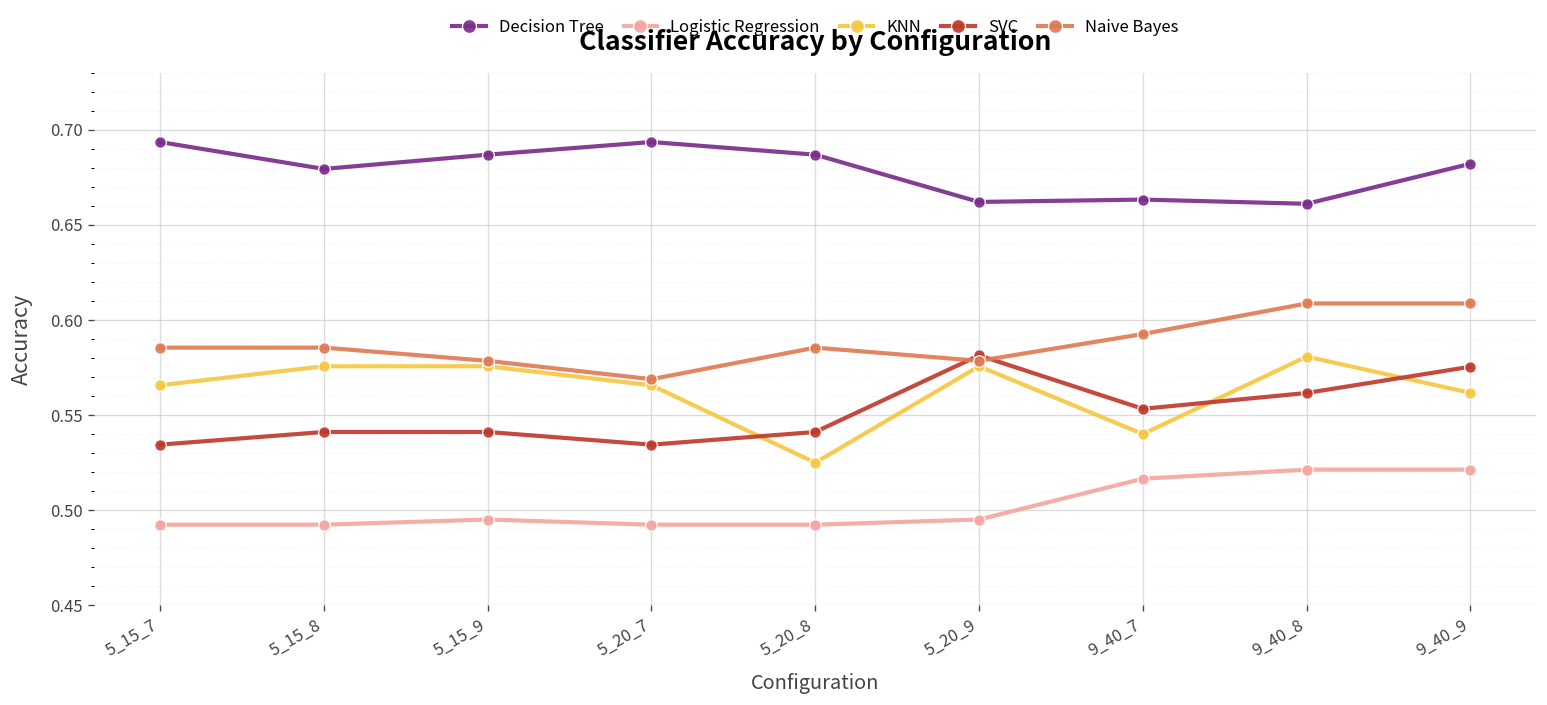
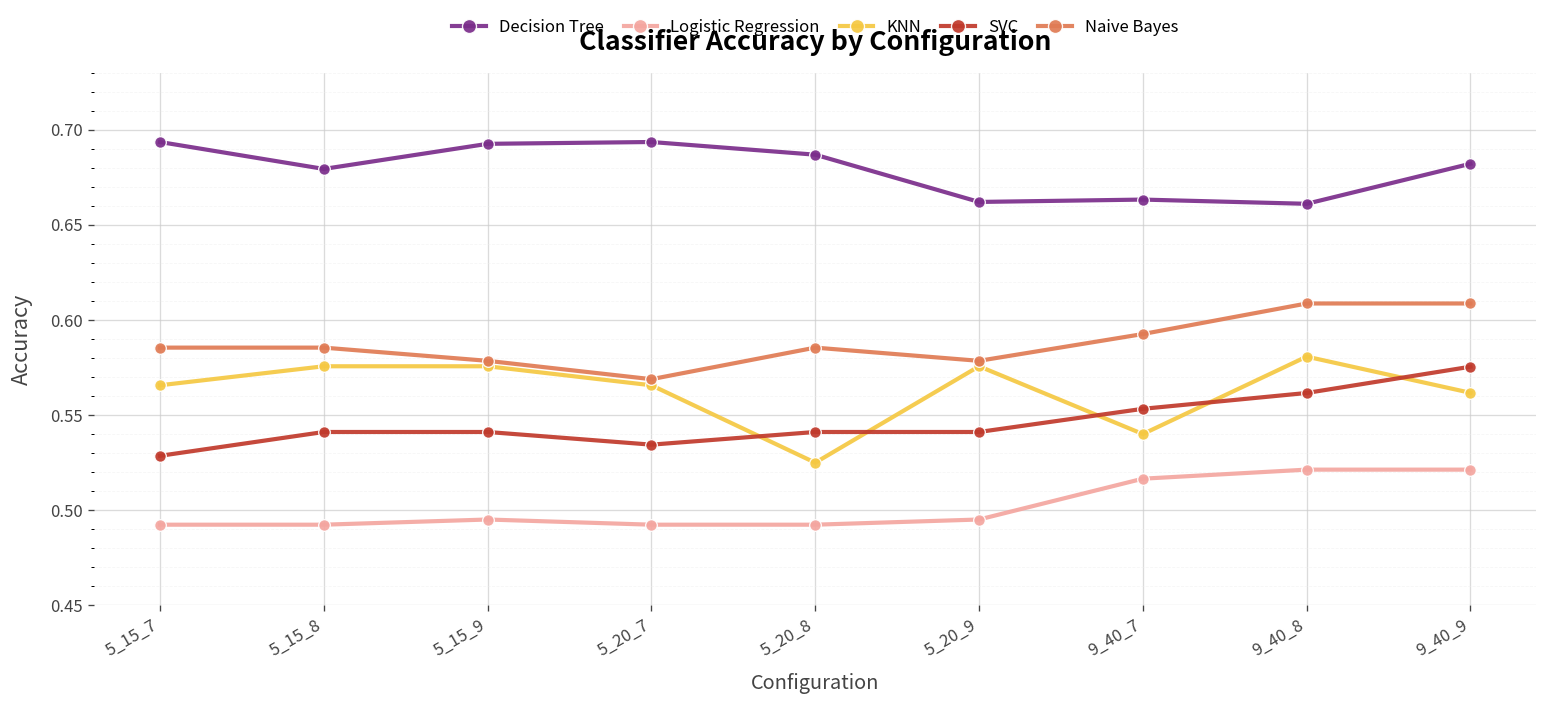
SVC, 5_15_7: 0.534 -> 0.529
Decision Tree, 5_15_9: 0.687 -> 0.693
SVC, 5_20_9: 0.581 -> 0.541
